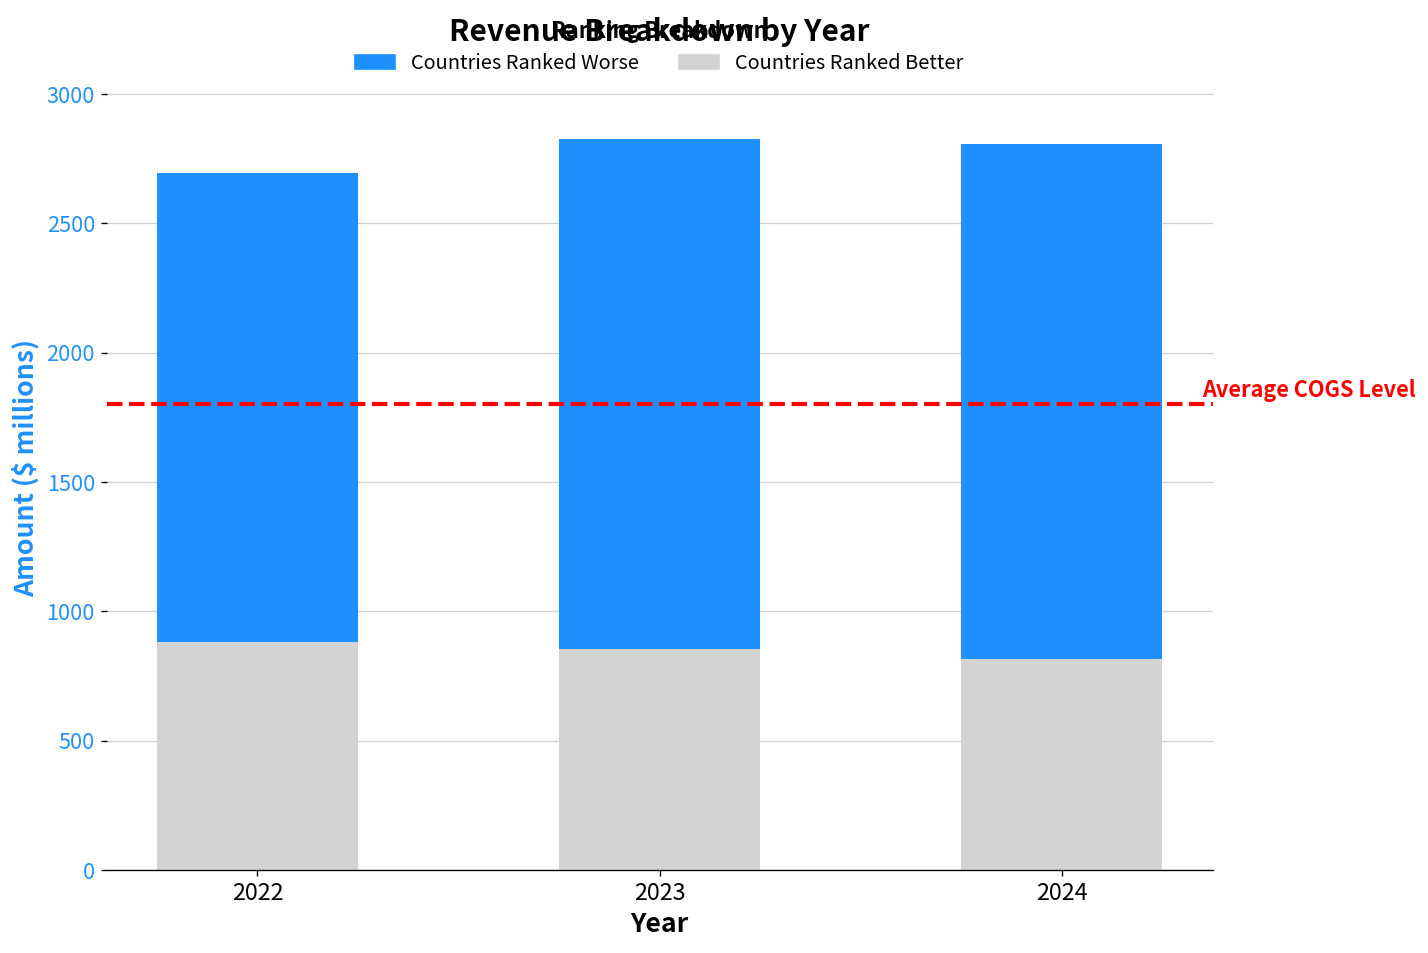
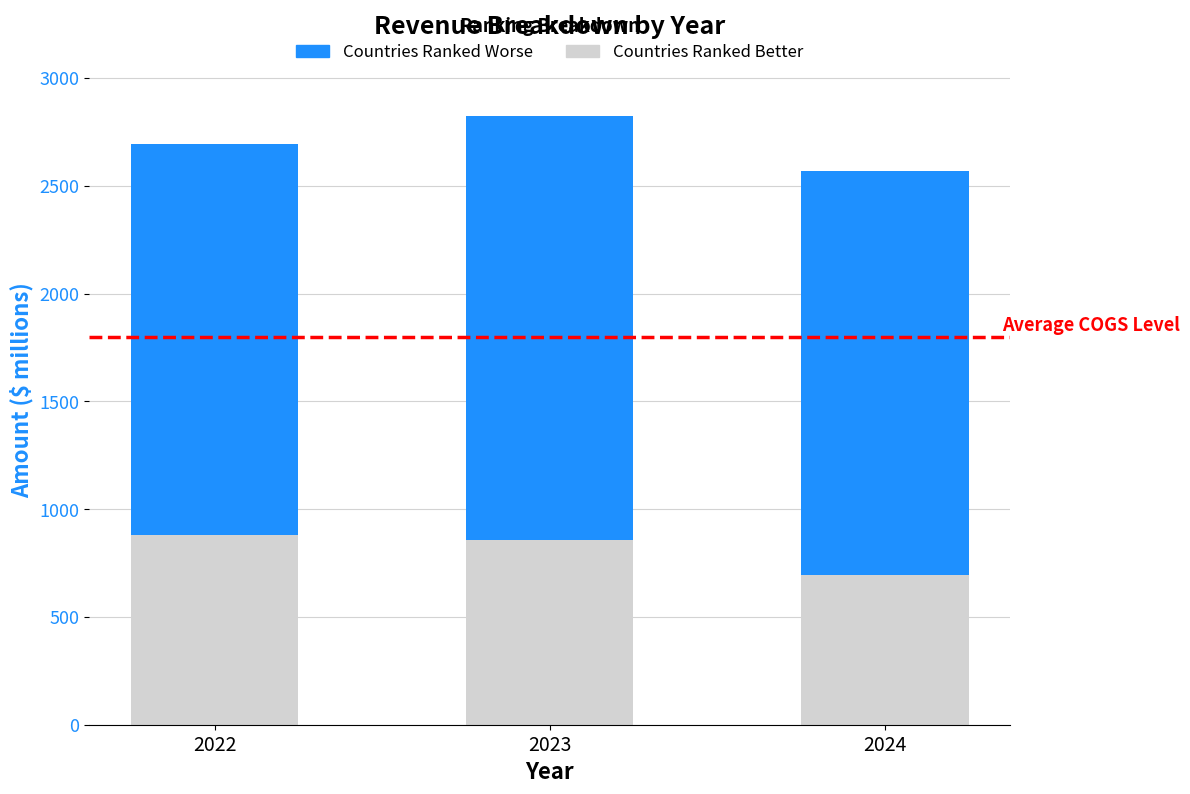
Countries Ranked Better, 2024: 820 -> 700
Countries Ranked Worse, 2024: 1990 -> 1870
